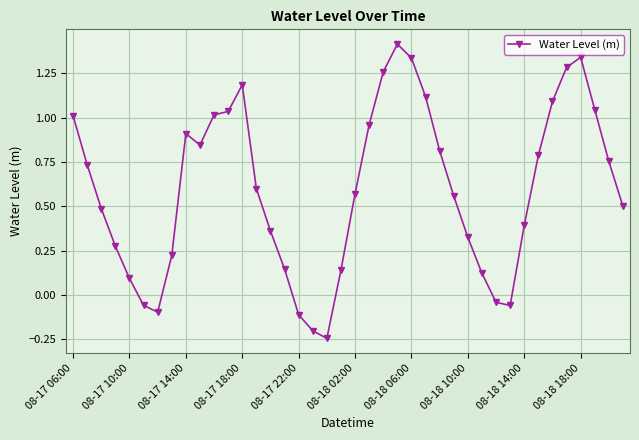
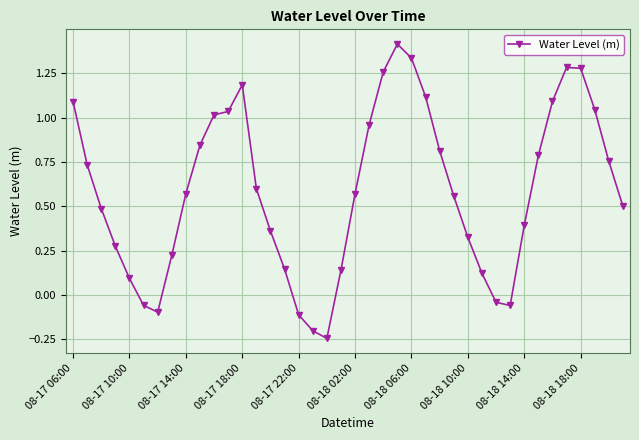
08-17 06:00: 1.01 -> 1.09
08-17 14:00: 0.91 -> 0.57
08-18 18:00: 1.34 -> 1.28
